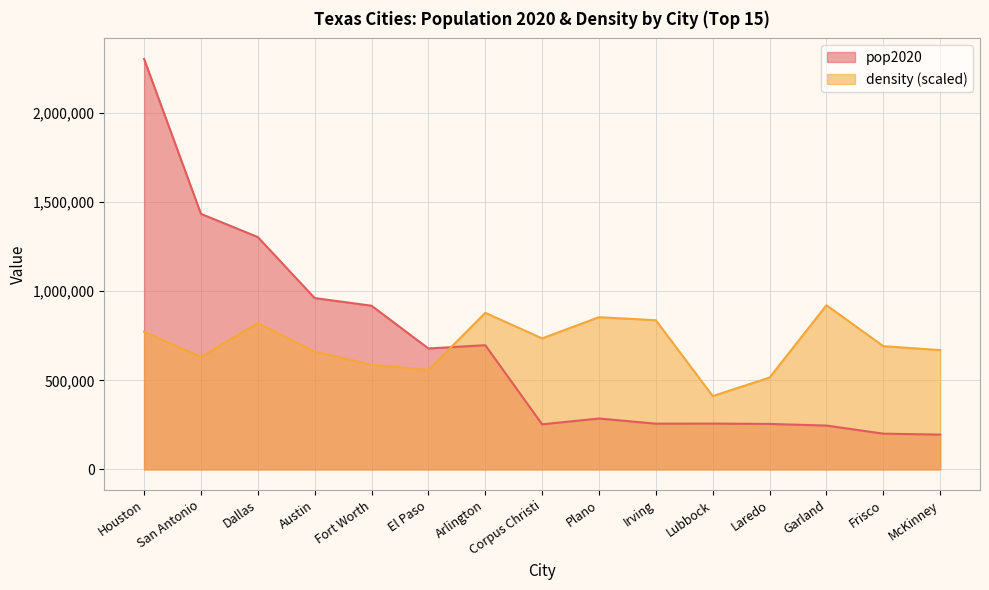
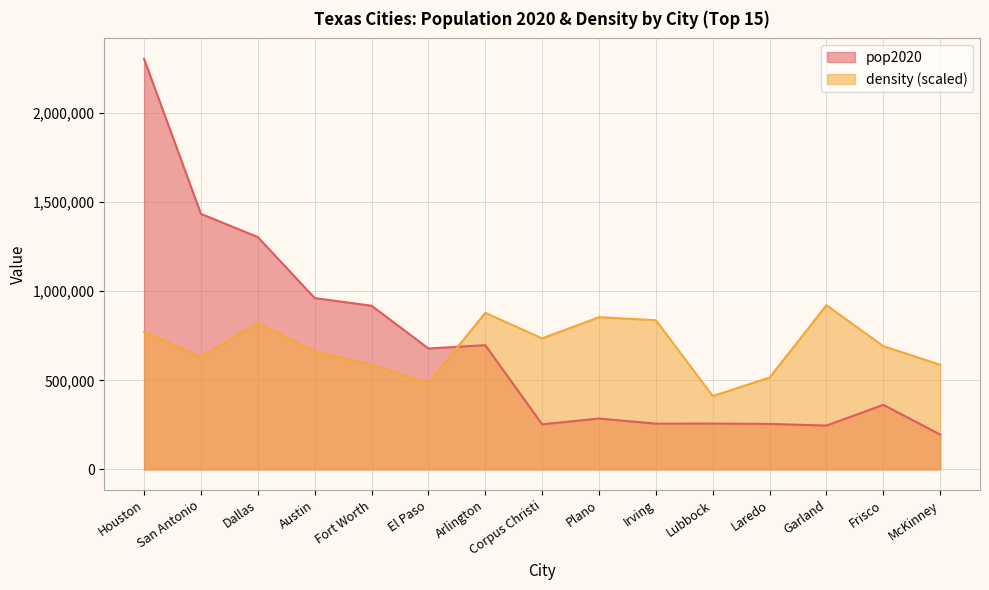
density (scaled), El Paso: 560,000 -> 480,000
pop2020, Frisco: 200,000 -> 360,000
density (scaled), McKinney: 670,000 -> 590,000
